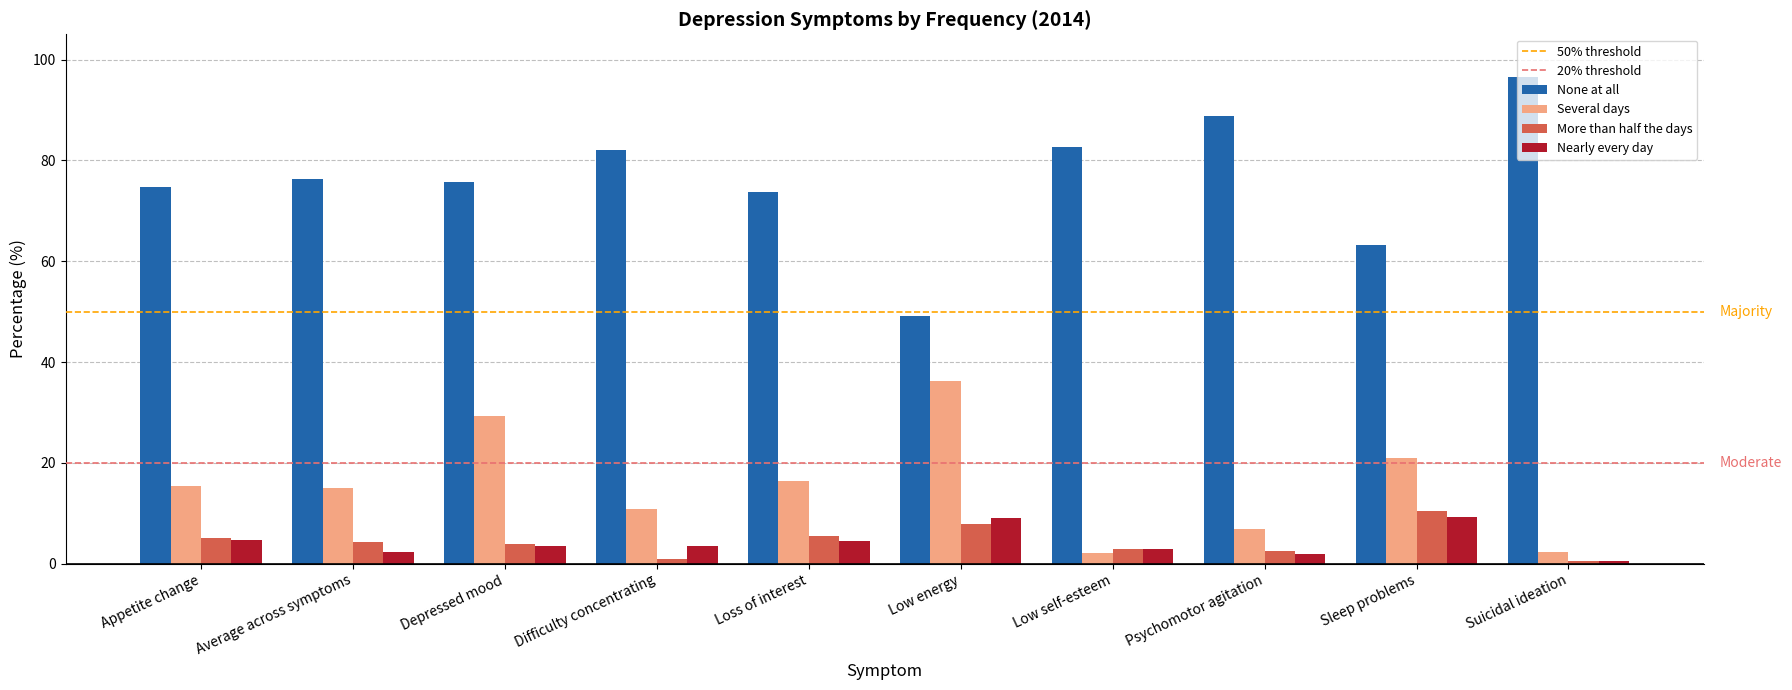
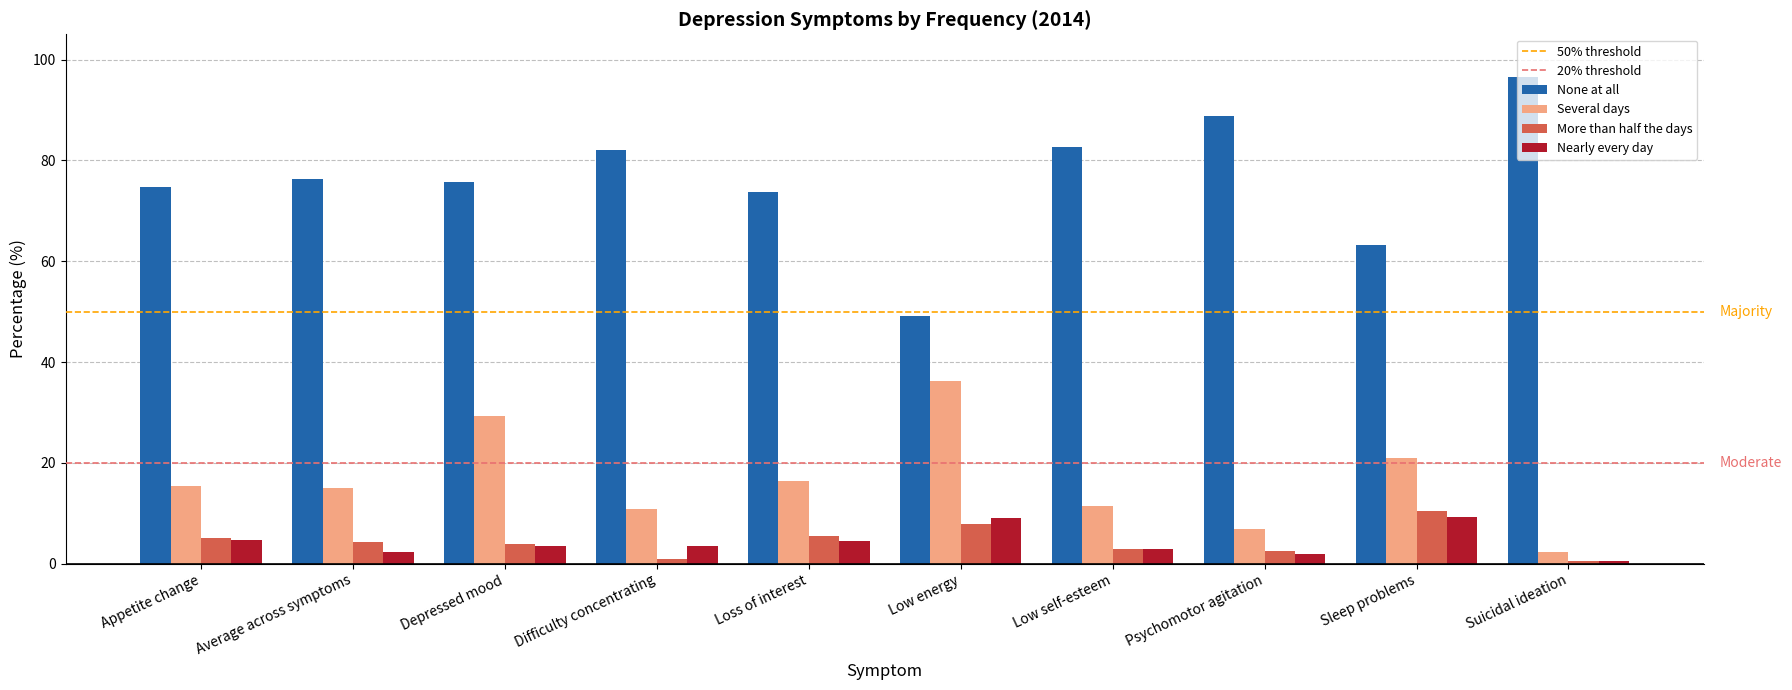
Several days, Low self-esteem: 2 -> 12
